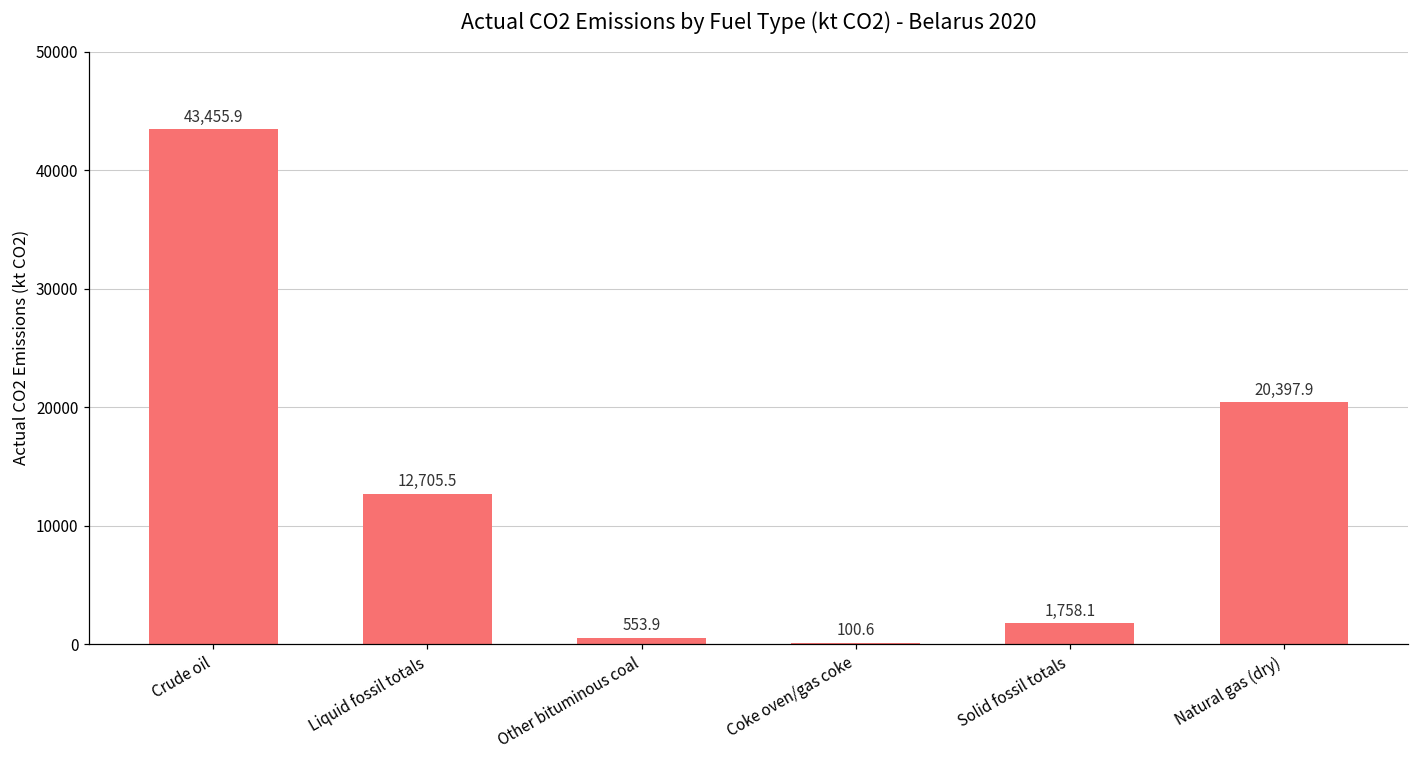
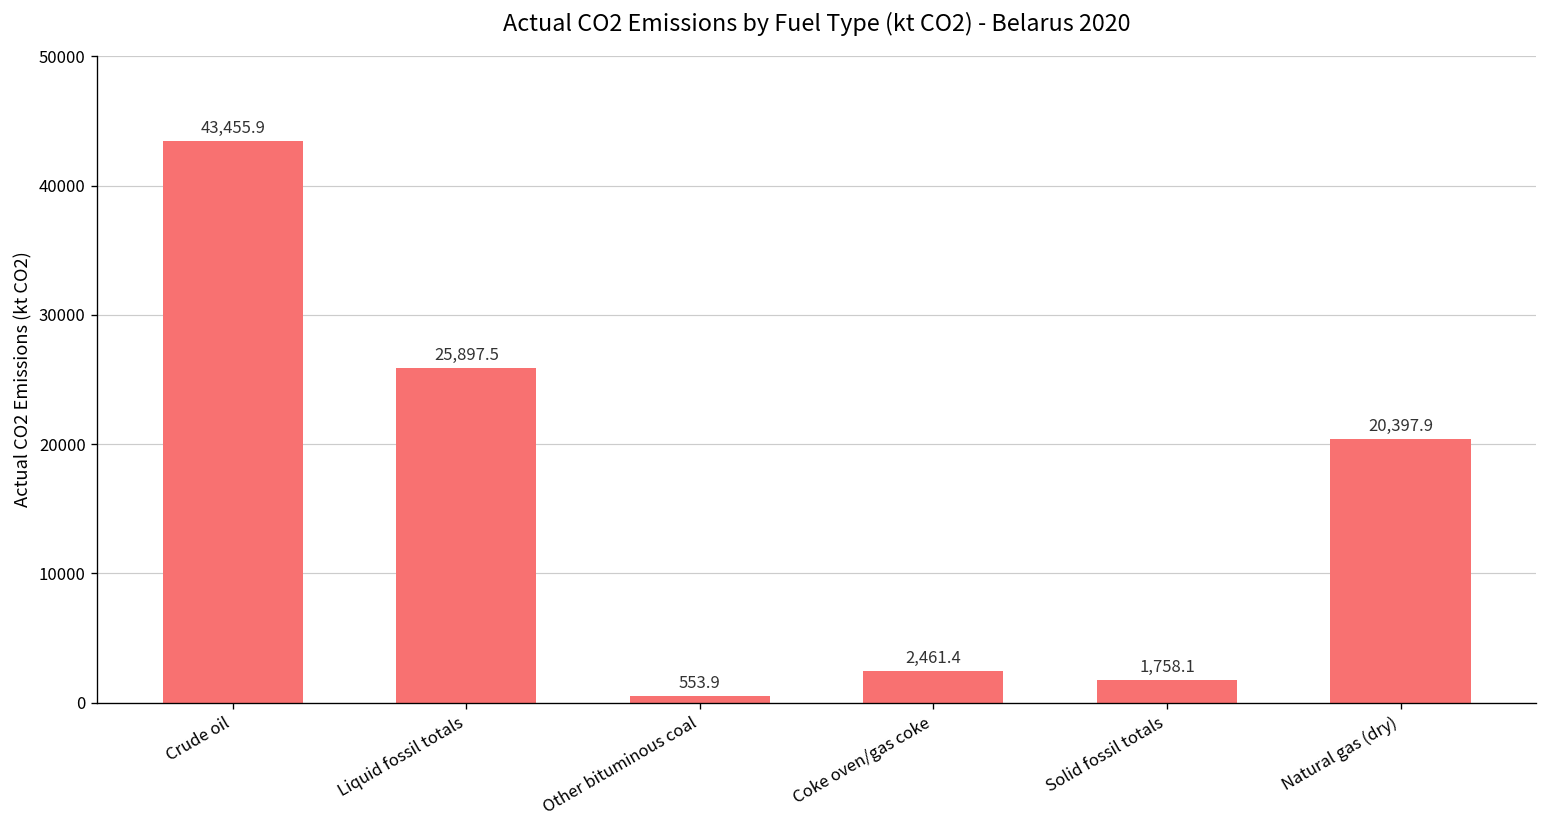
Liquid fossil totals: 12,705.5 -> 25,897.5
Coke oven/gas coke: 100.6 -> 2,461.4
